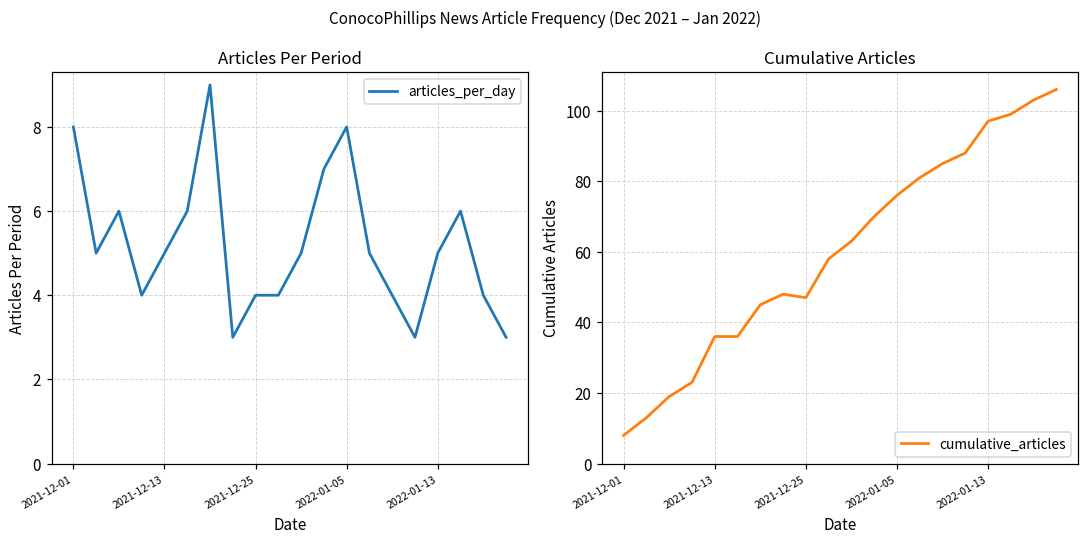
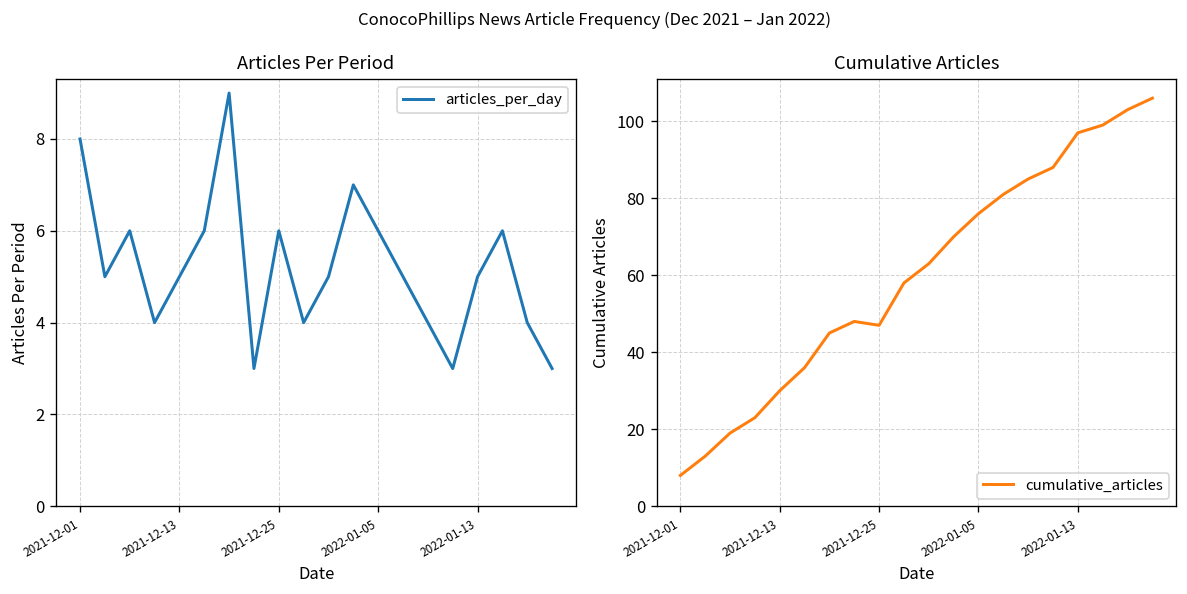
Articles Per Period, 2021-12-25: 4 -> 6
Articles Per Period, 2022-01-05: 8 -> 6
Cumulative Articles, 2021-12-13: 36 -> 30
